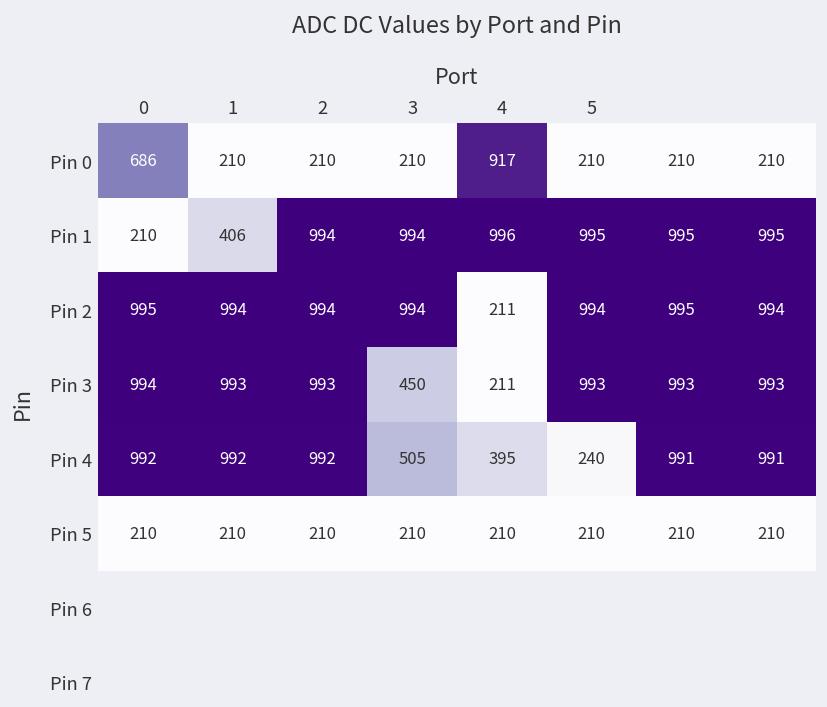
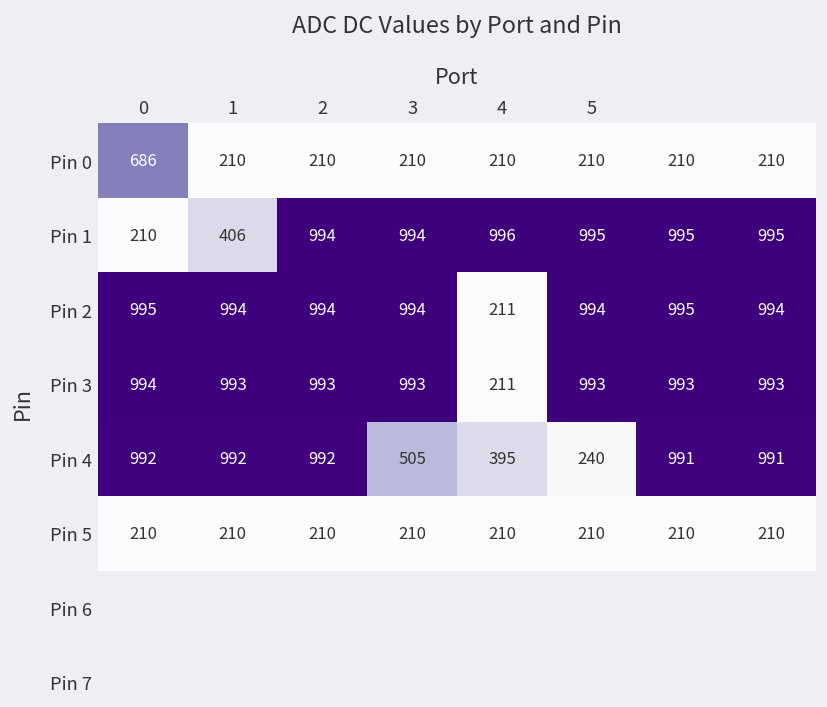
Pin 0, 4: 917 -> 210
Pin 3, 3: 450 -> 993
